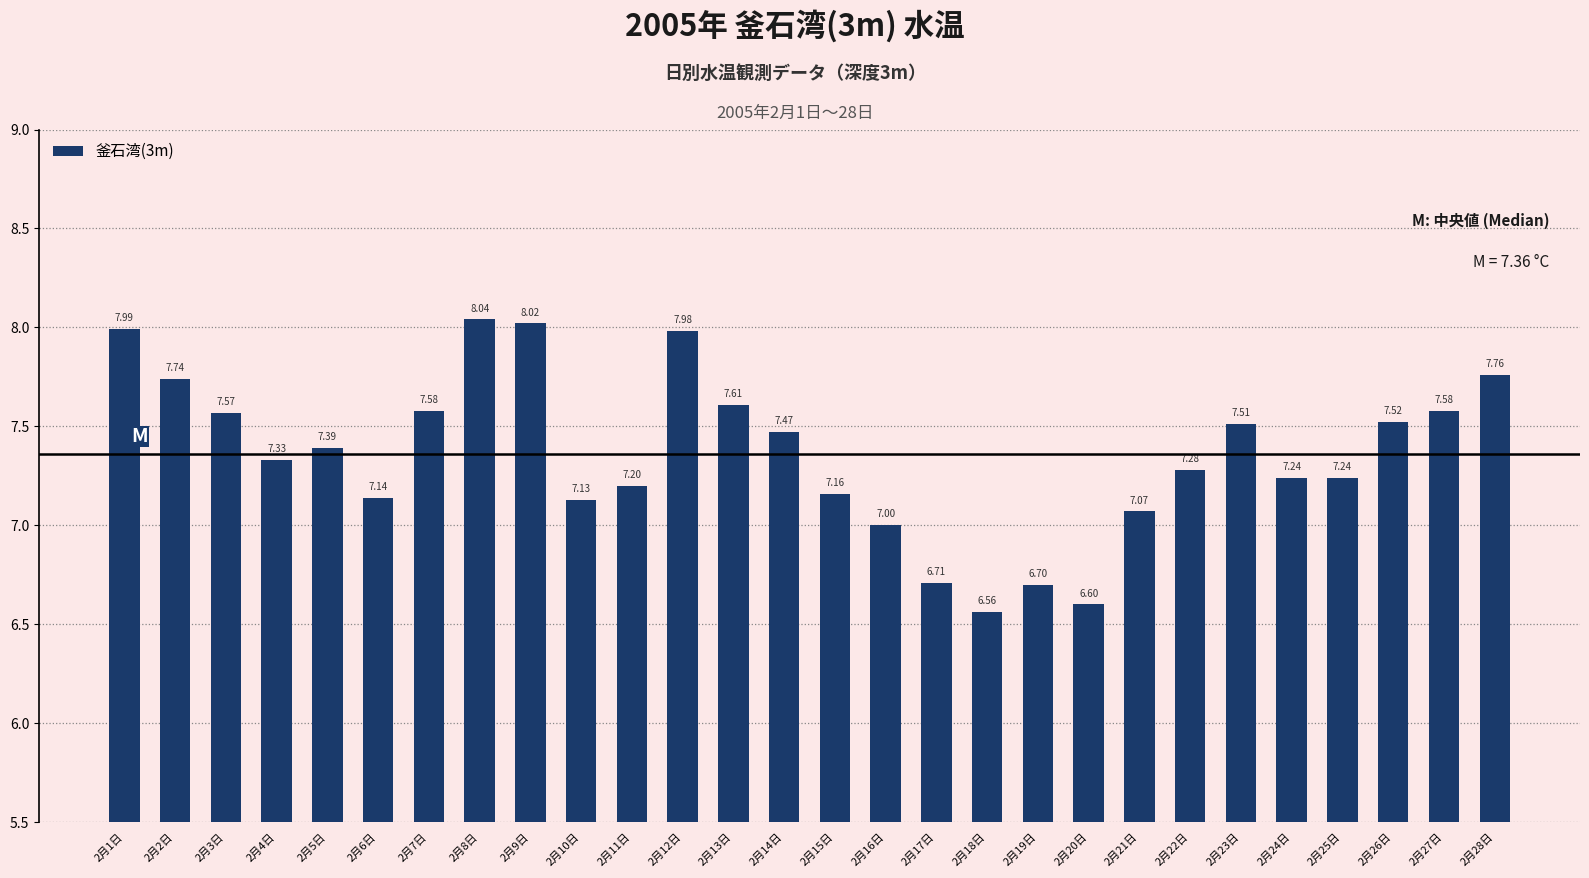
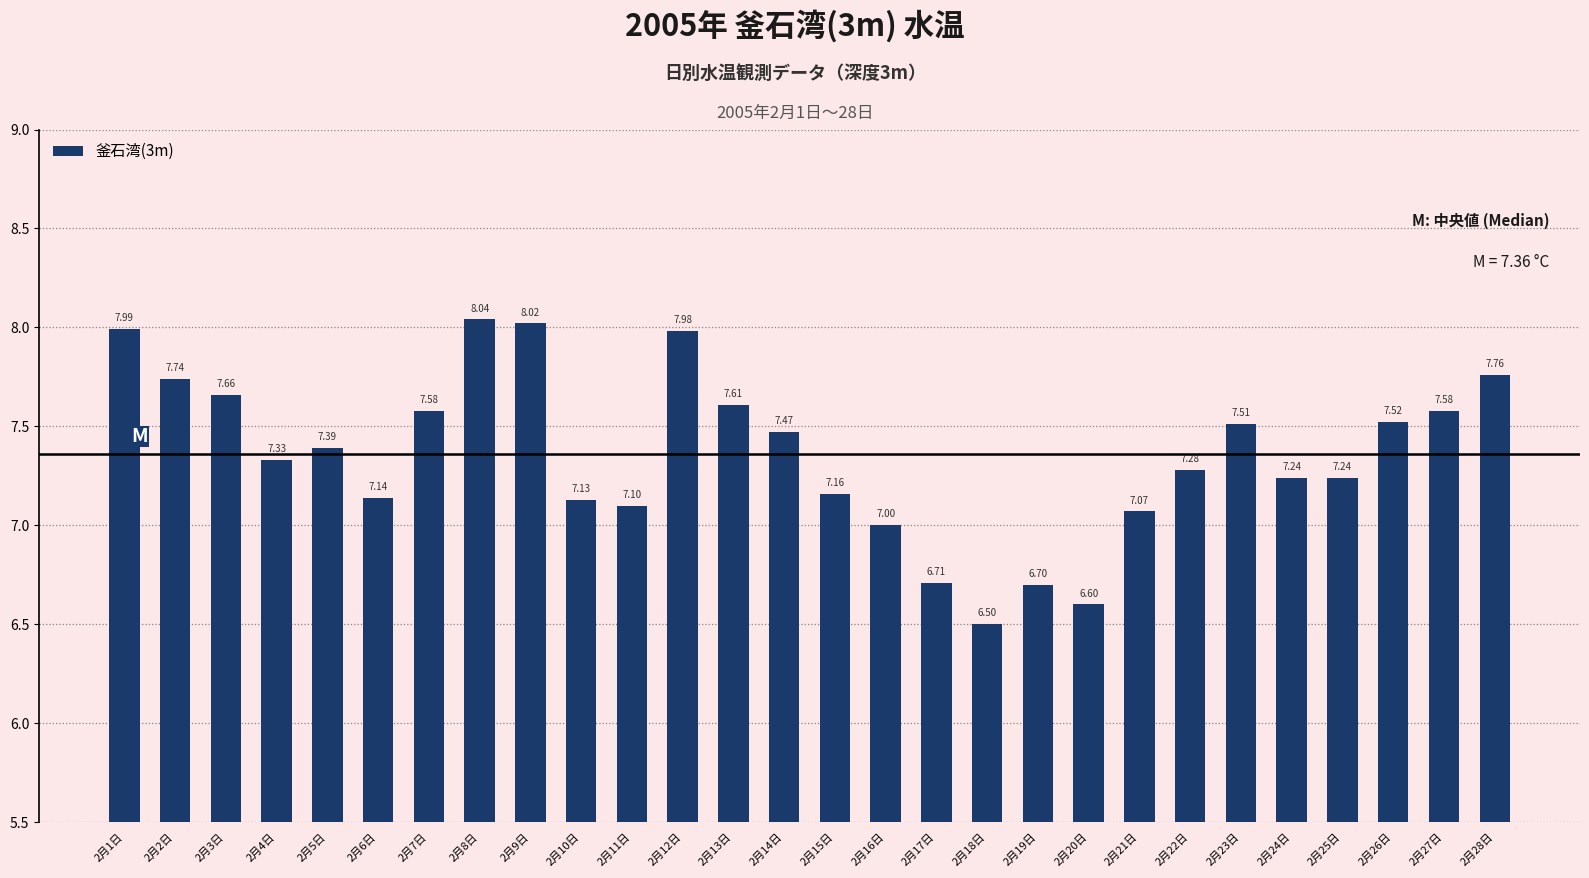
2月3日: 7.57 -> 7.66
2月11日: 7.20 -> 7.10
2月18日: 6.56 -> 6.50
